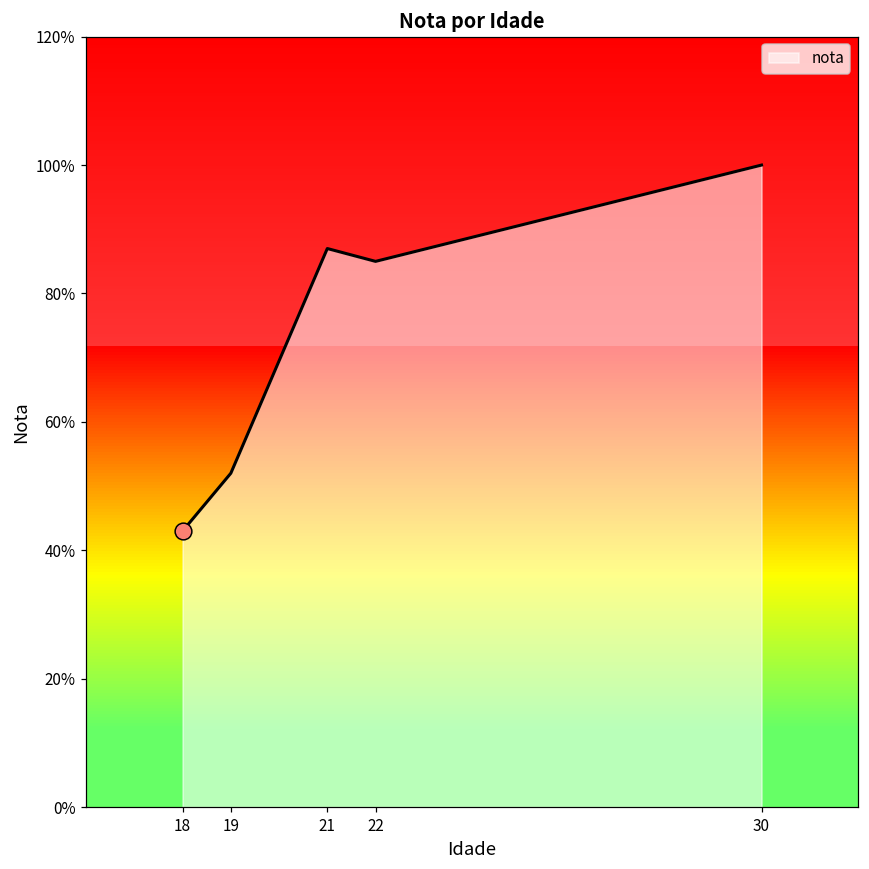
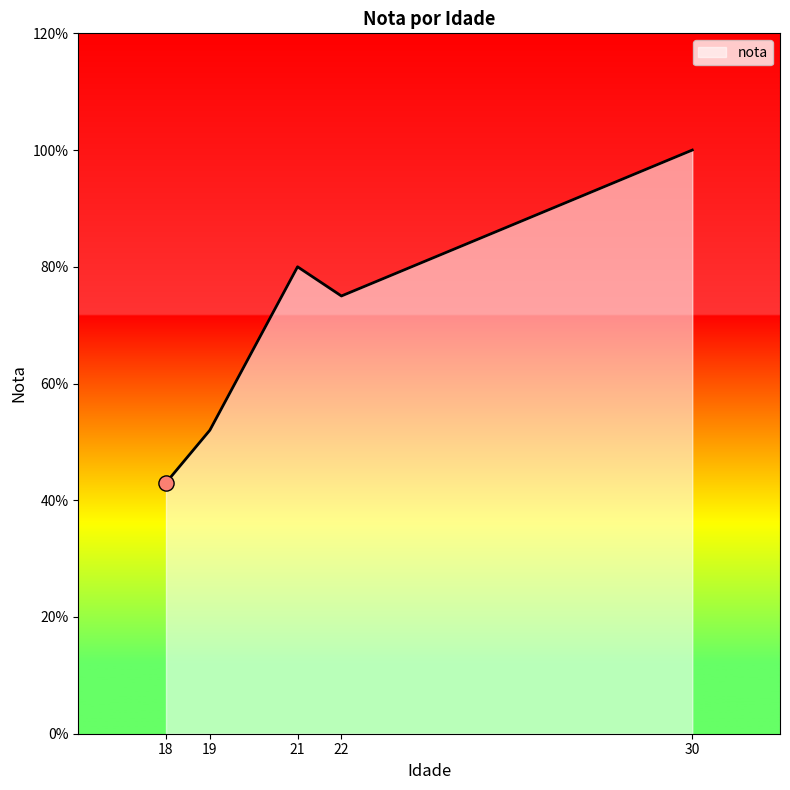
nota, 21: 87% -> 80%
nota, 22: 85% -> 75%
